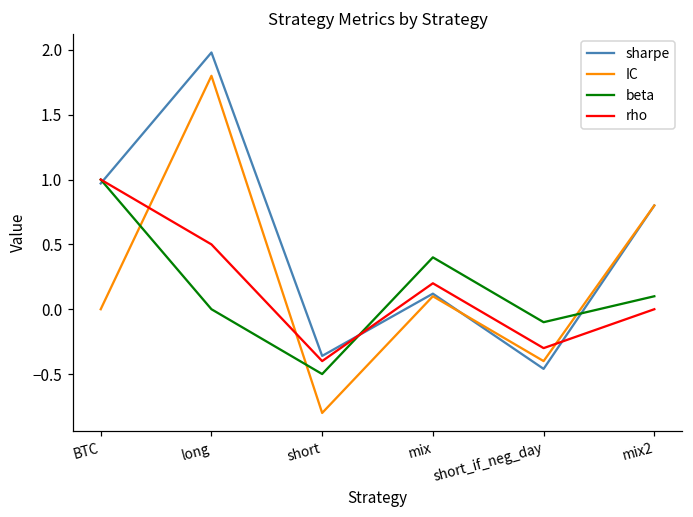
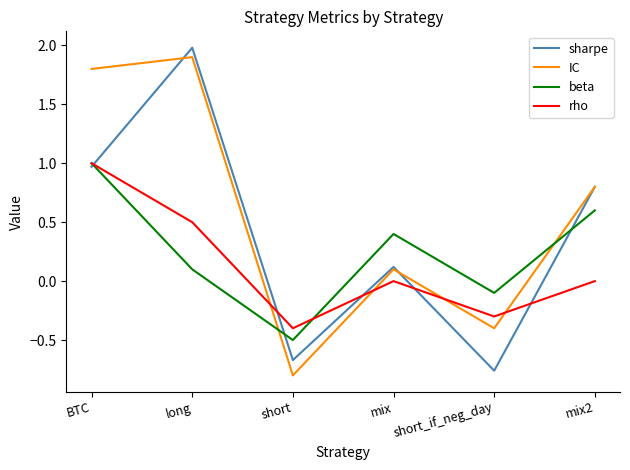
IC, BTC: 0.0 -> 1.8
IC, long: 1.8 -> 1.9
beta, long: 0.0 -> 0.1
sharpe, short: -0.36 -> -0.67
rho, mix: 0.2 -> 0.0
sharpe, short_if_neg_day: -0.46 -> -0.76
beta, mix2: 0.1 -> 0.6
